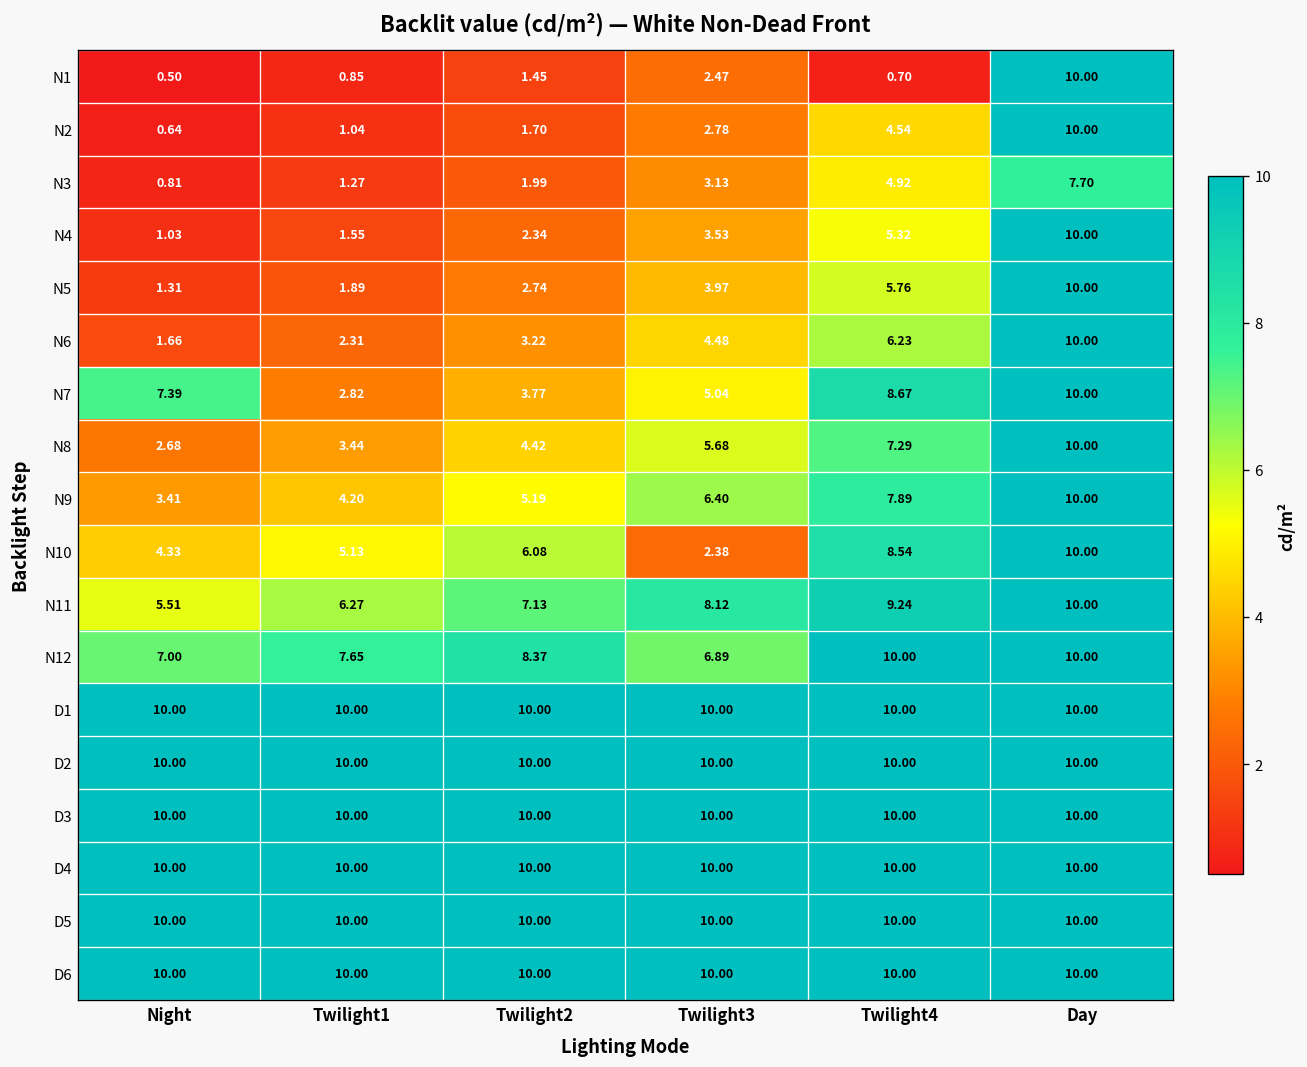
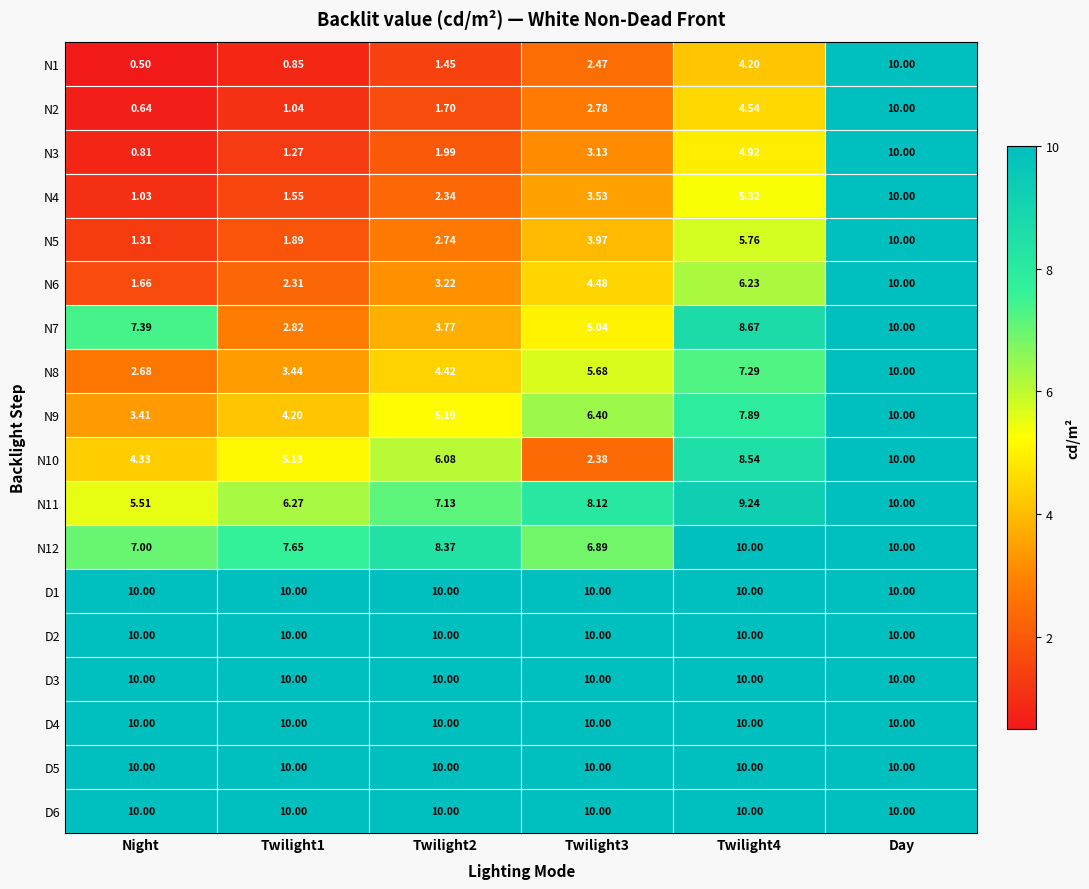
N1, Twilight4: 0.70 -> 4.20
N3, Day: 7.70 -> 10.00
